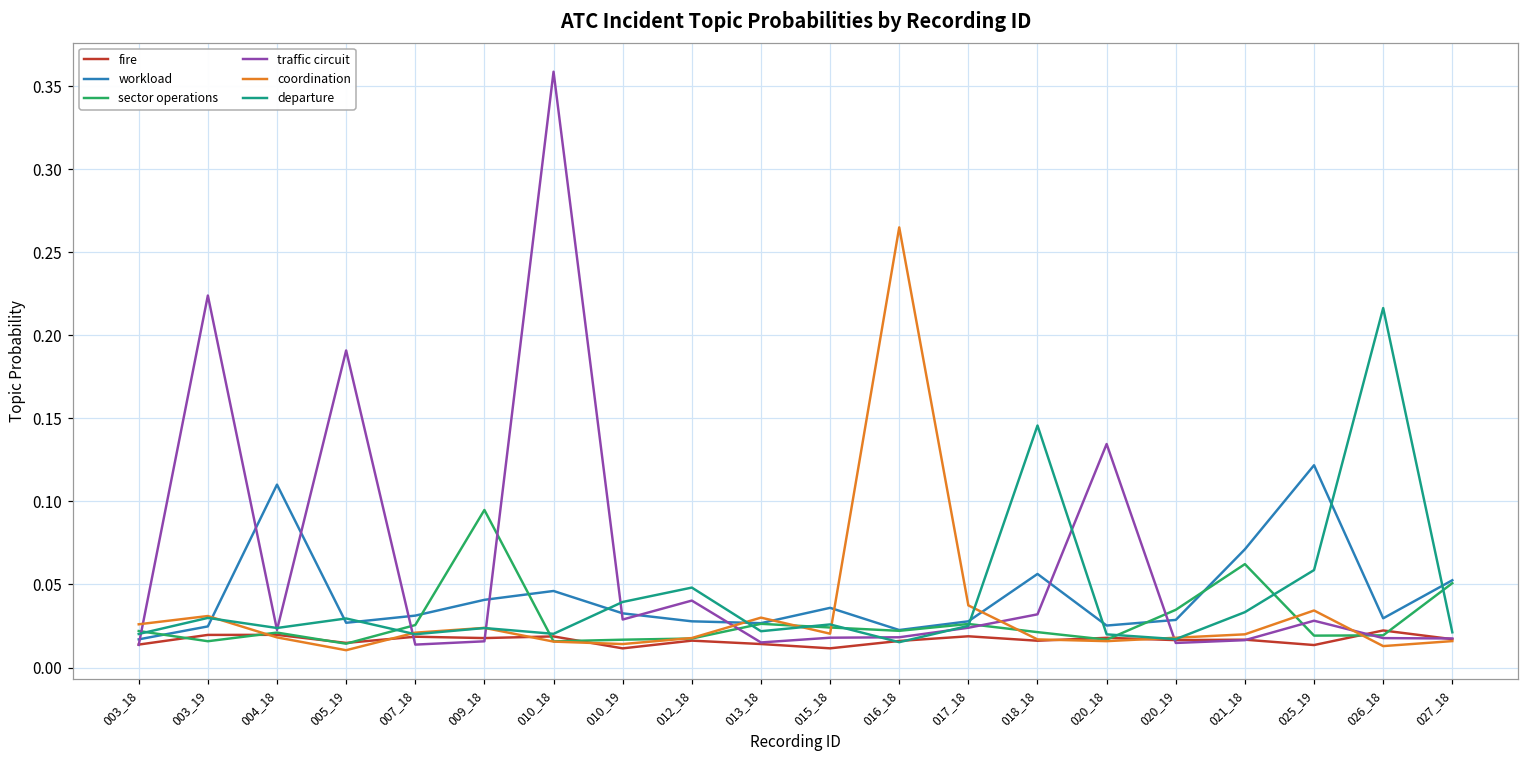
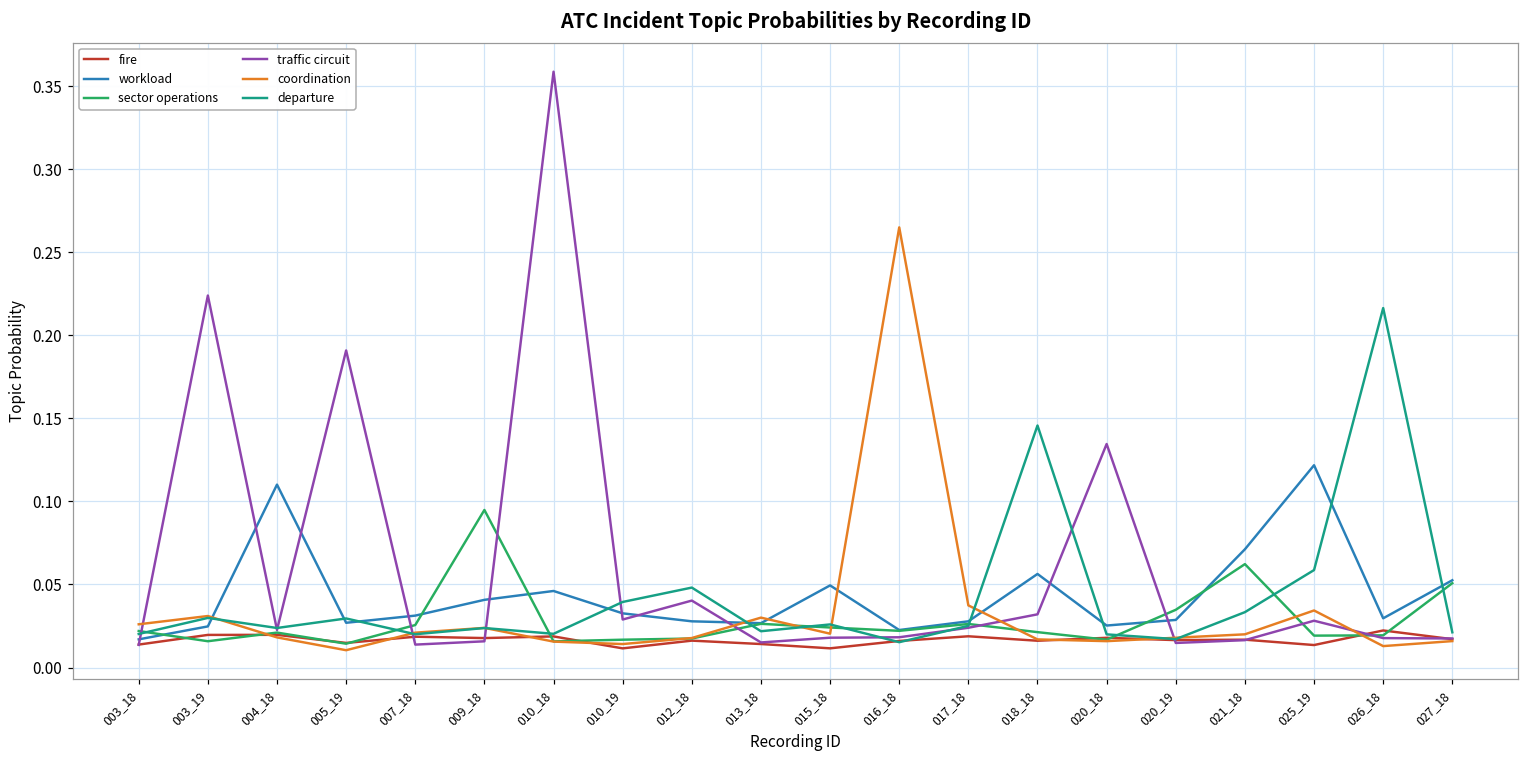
workload, 015_18: 0.036 -> 0.049
